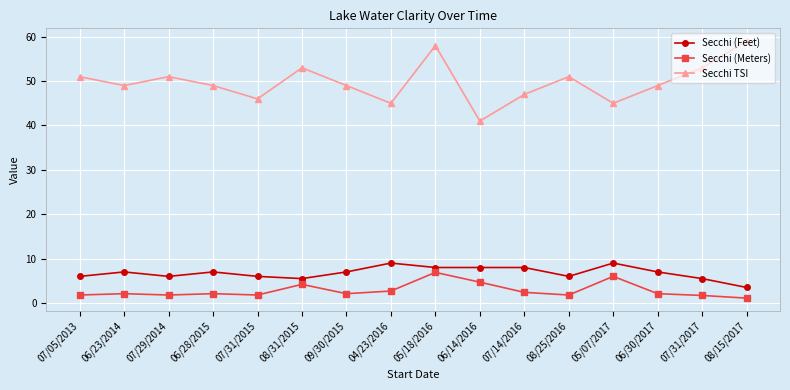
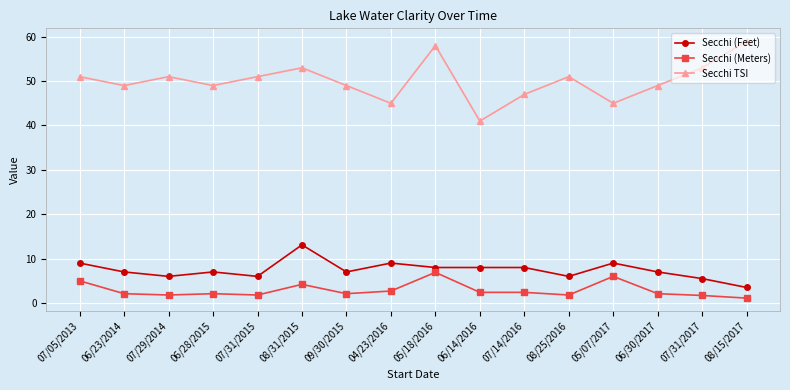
Secchi (Feet), 07/05/2013: 6 -> 9
Secchi (Meters), 07/05/2013: 2 -> 5
Secchi TSI, 07/31/2015: 46 -> 51
Secchi (Feet), 08/31/2015: 6 -> 13
Secchi (Meters), 06/14/2016: 5 -> 2
